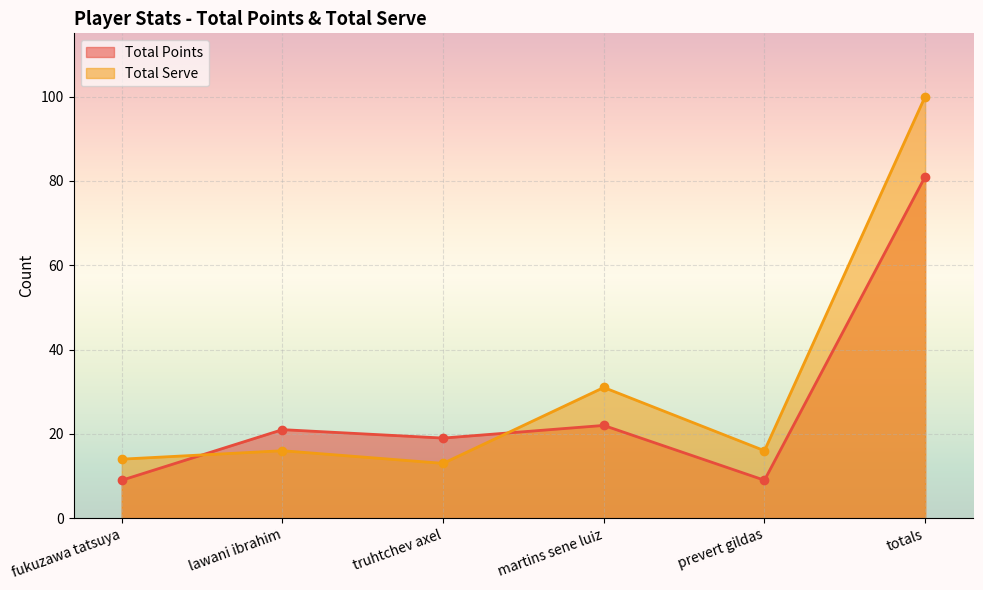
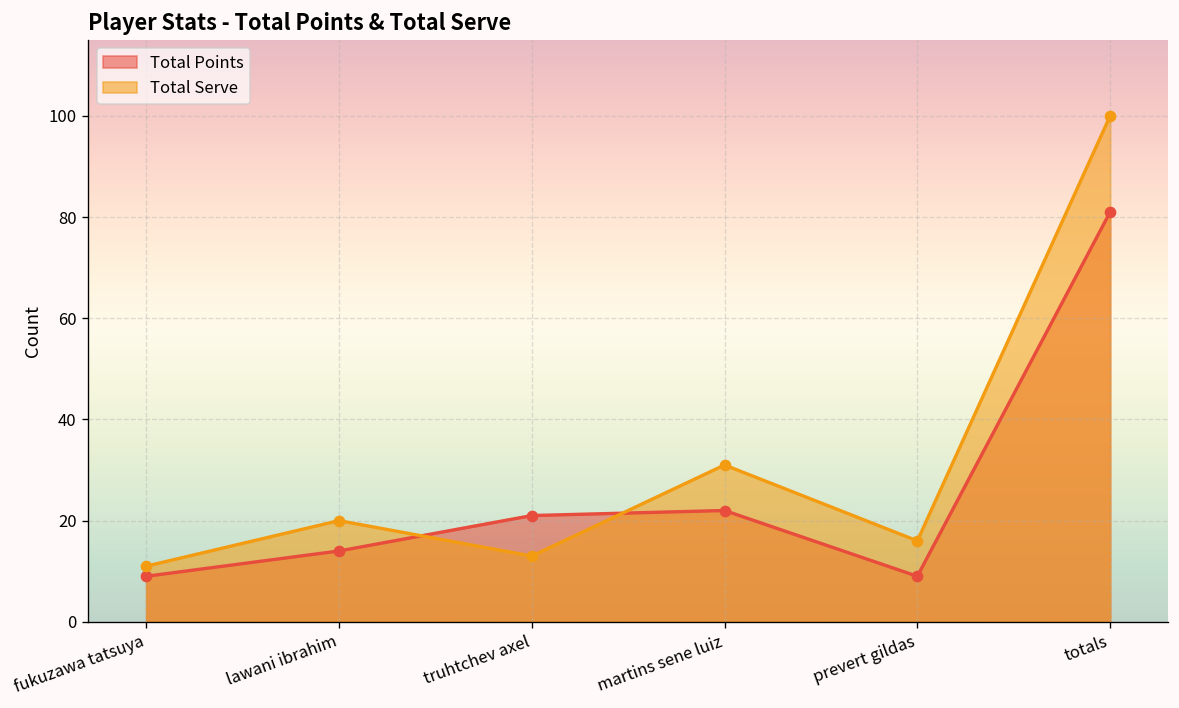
Total Serve, fukuzawa tatsuya: 14 -> 11
Total Points, lawani ibrahim: 21 -> 14
Total Serve, lawani ibrahim: 16 -> 20
Total Points, truhtchev axel: 19 -> 21
